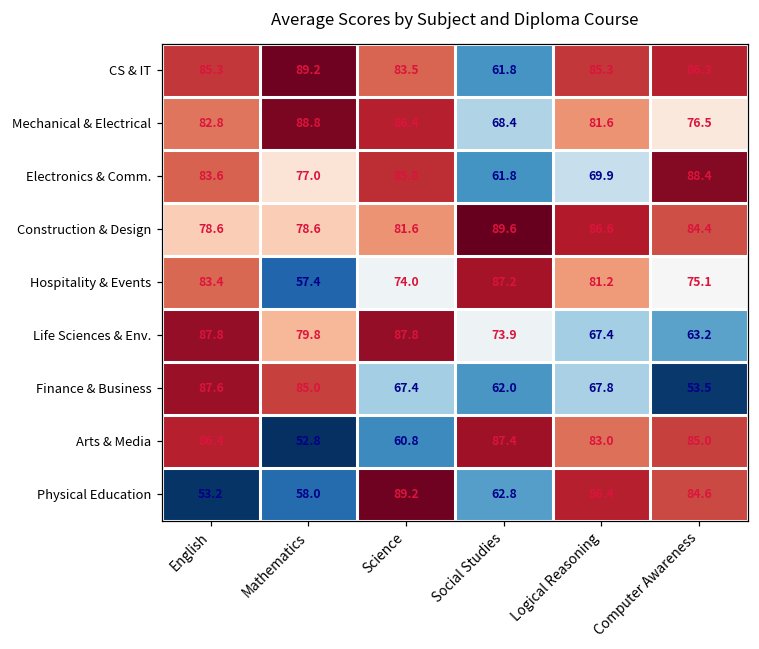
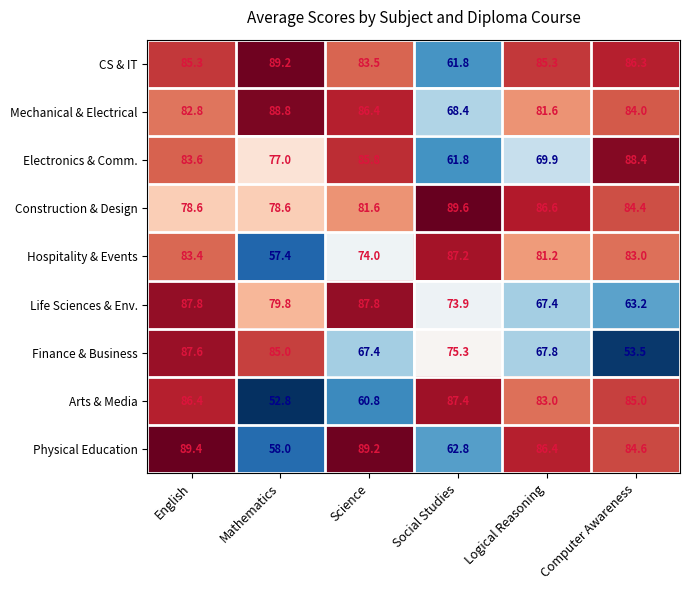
Mechanical & Electrical, Computer Awareness: 76.5 -> 84.0
Hospitality & Events, Computer Awareness: 75.1 -> 83.0
Finance & Business, Social Studies: 62.0 -> 75.3
Physical Education, English: 53.2 -> 89.4
